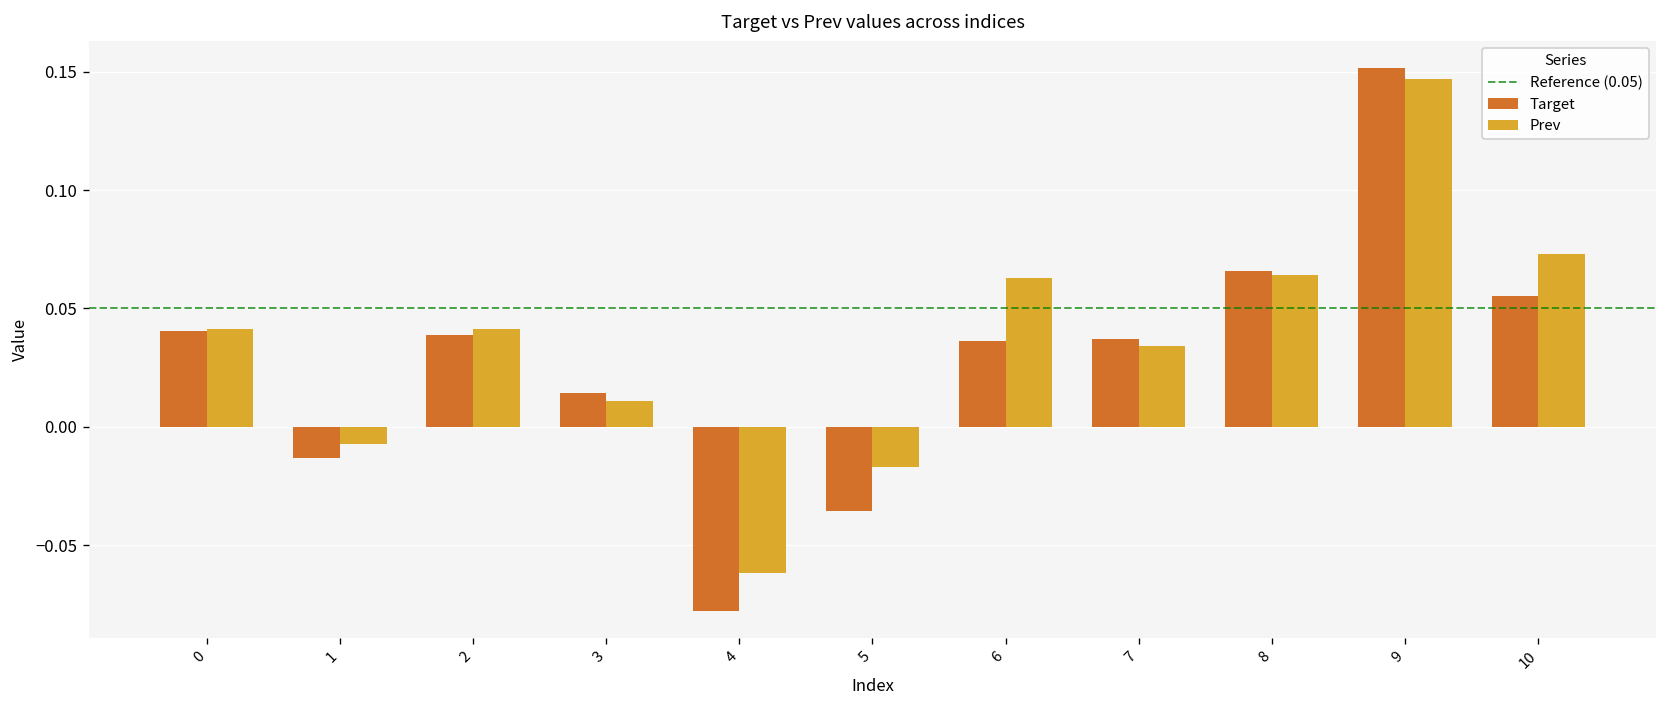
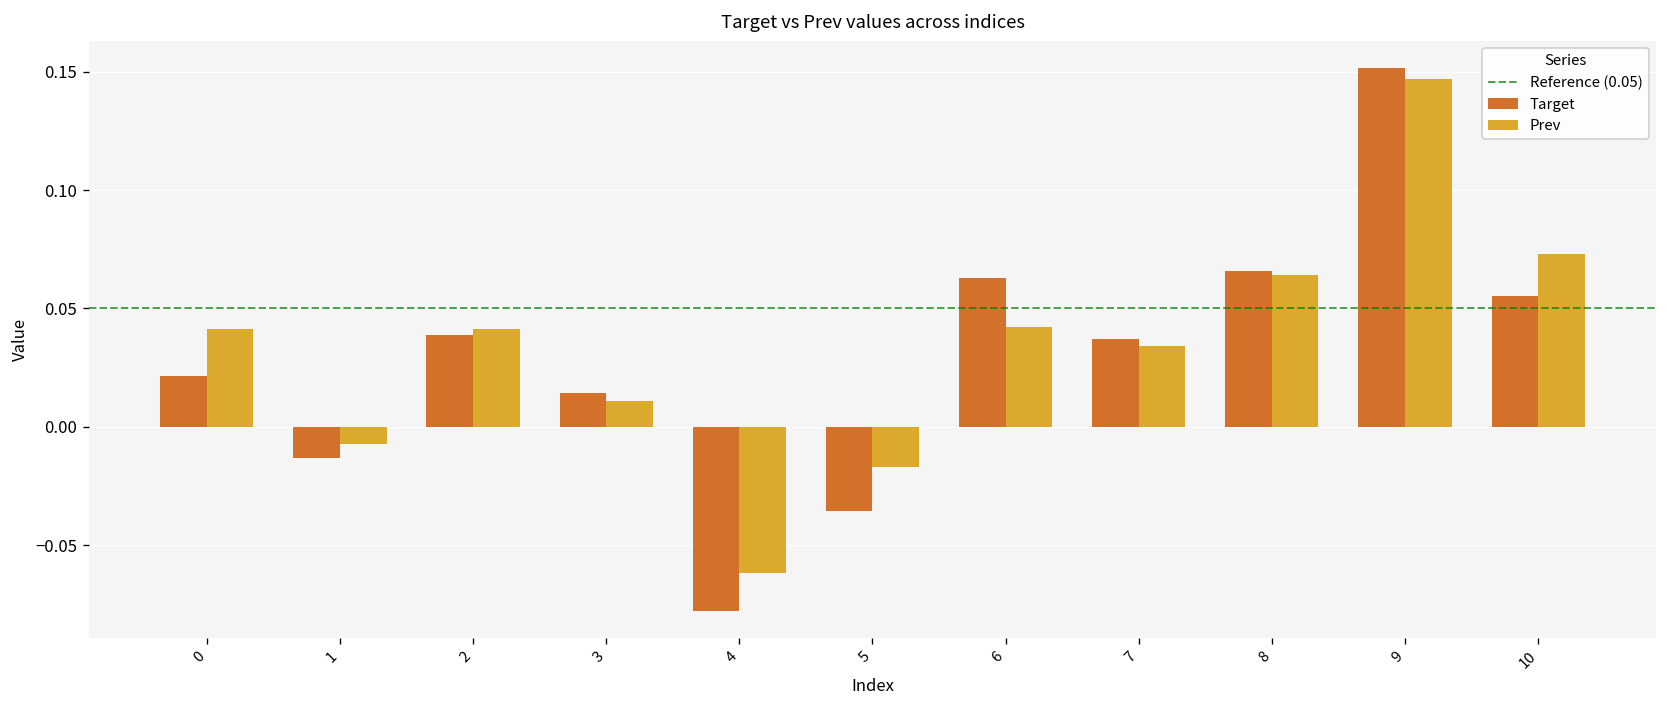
Target, 0: 0.040 -> 0.021
Target, 6: 0.036 -> 0.063
Prev, 6: 0.063 -> 0.042
